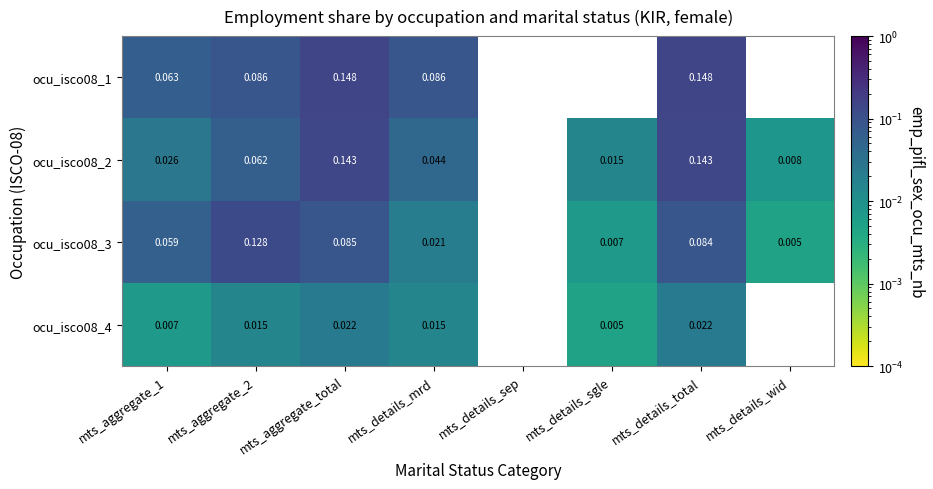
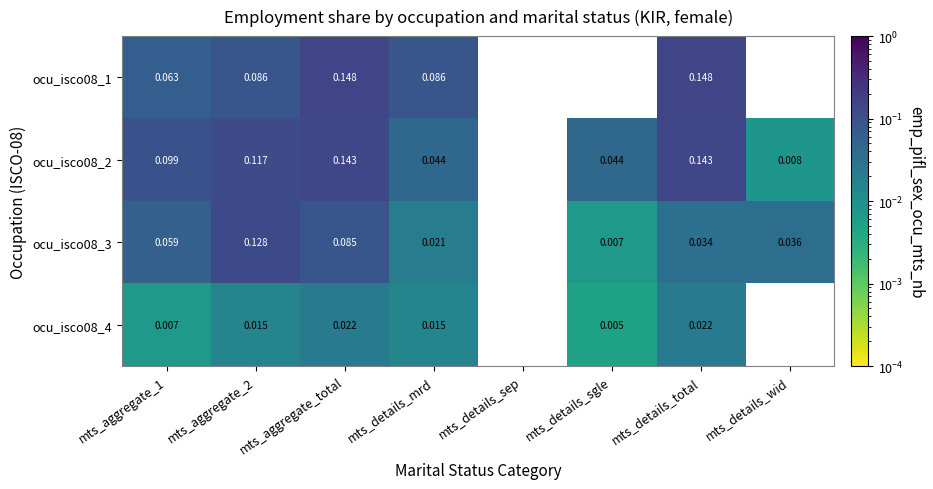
ocu_isco08_2, mts_aggregate_1: 0.026 -> 0.099
ocu_isco08_2, mts_aggregate_2: 0.062 -> 0.117
ocu_isco08_2, mts_details_sgle: 0.015 -> 0.044
ocu_isco08_3, mts_details_total: 0.084 -> 0.034
ocu_isco08_3, mts_details_wid: 0.005 -> 0.036
